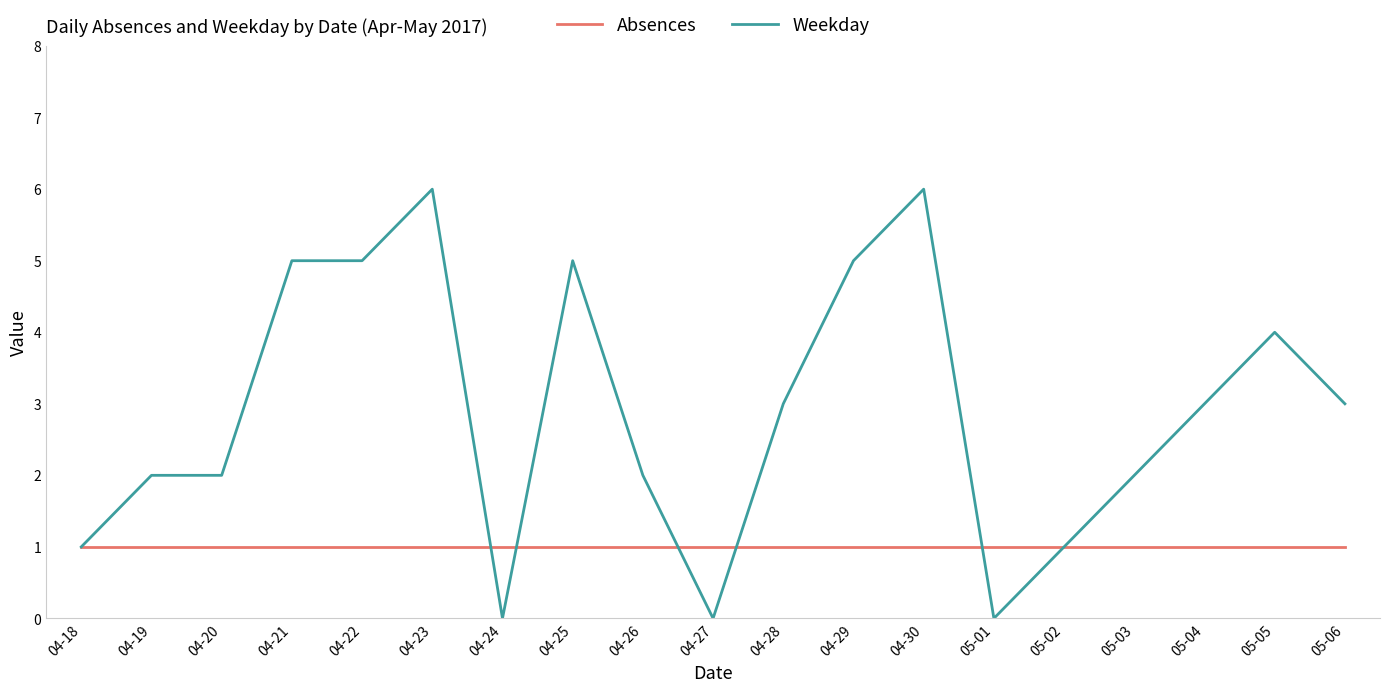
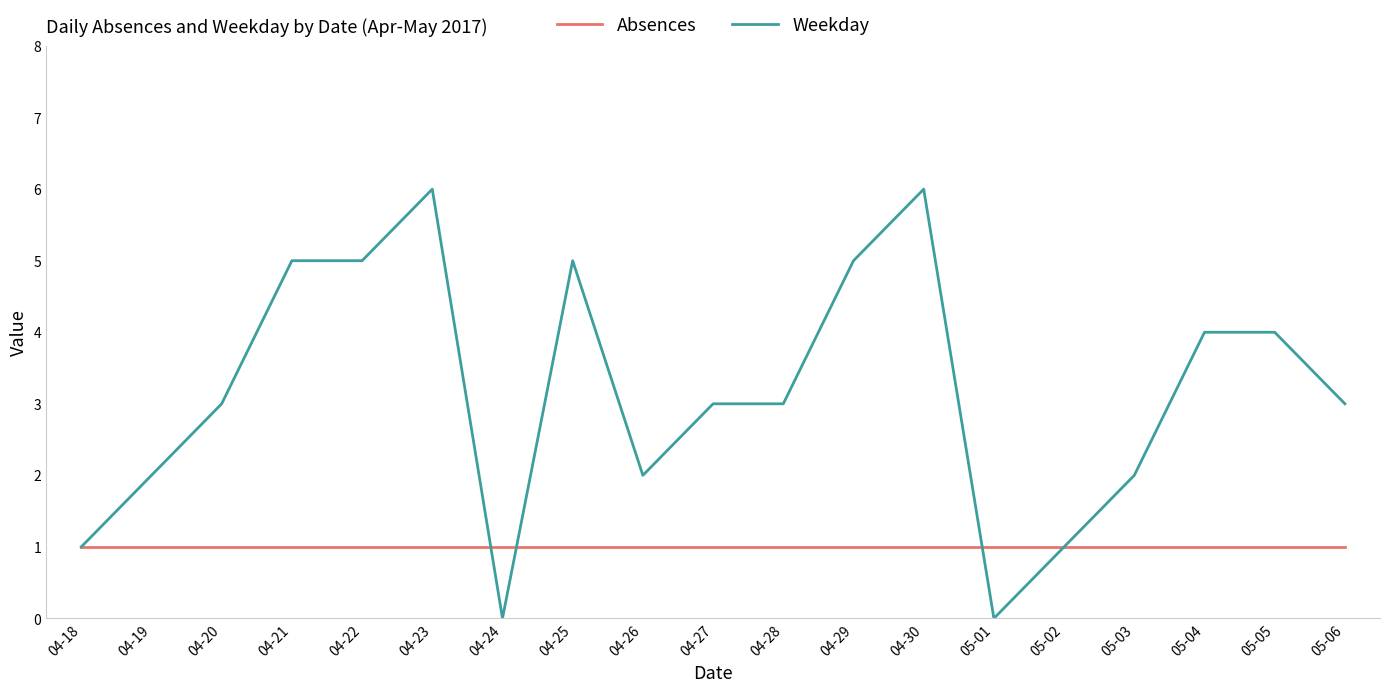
Weekday, 04-20: 2 -> 3
Weekday, 04-27: 0 -> 3
Weekday, 05-04: 3 -> 4
